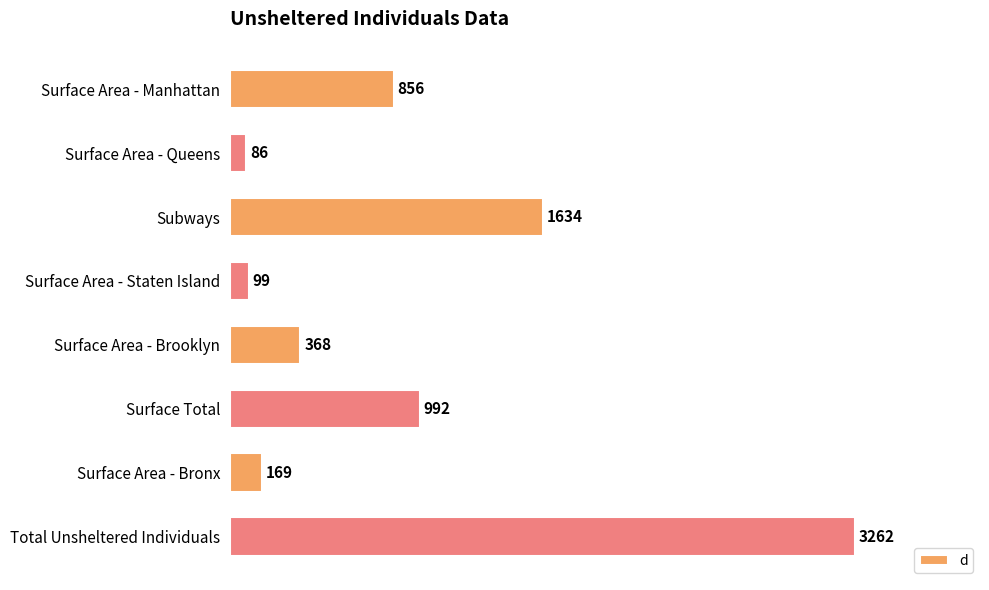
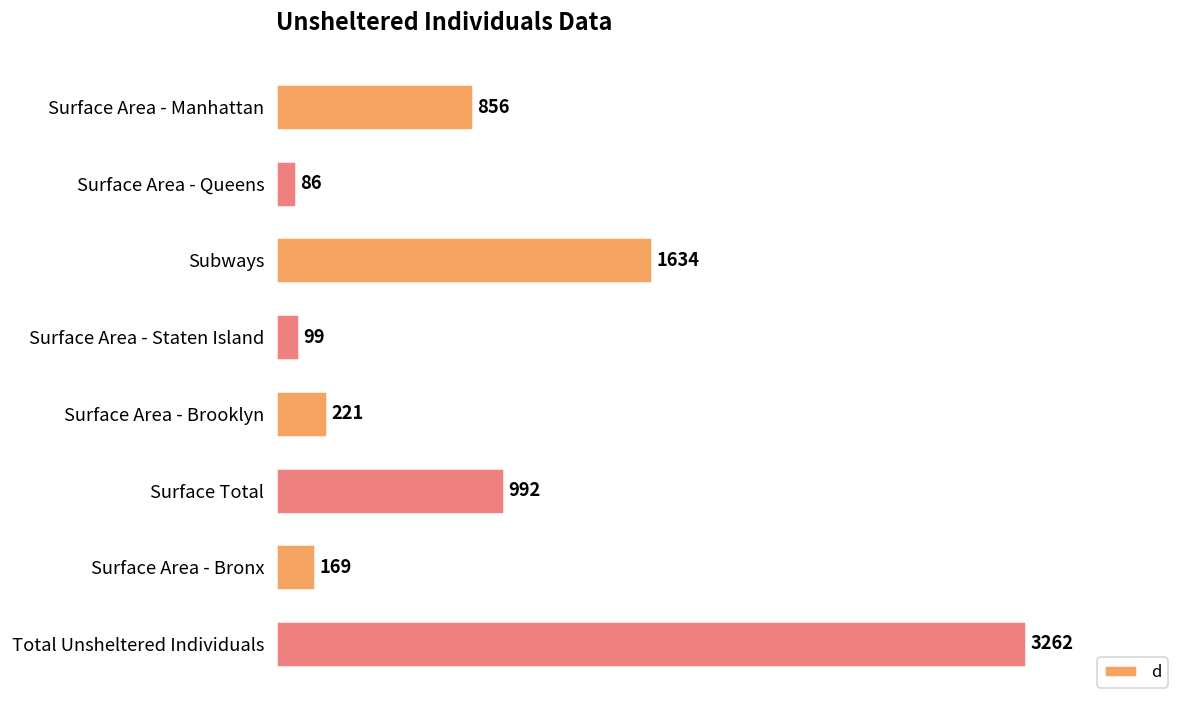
Surface Area - Brooklyn: 368 -> 221
